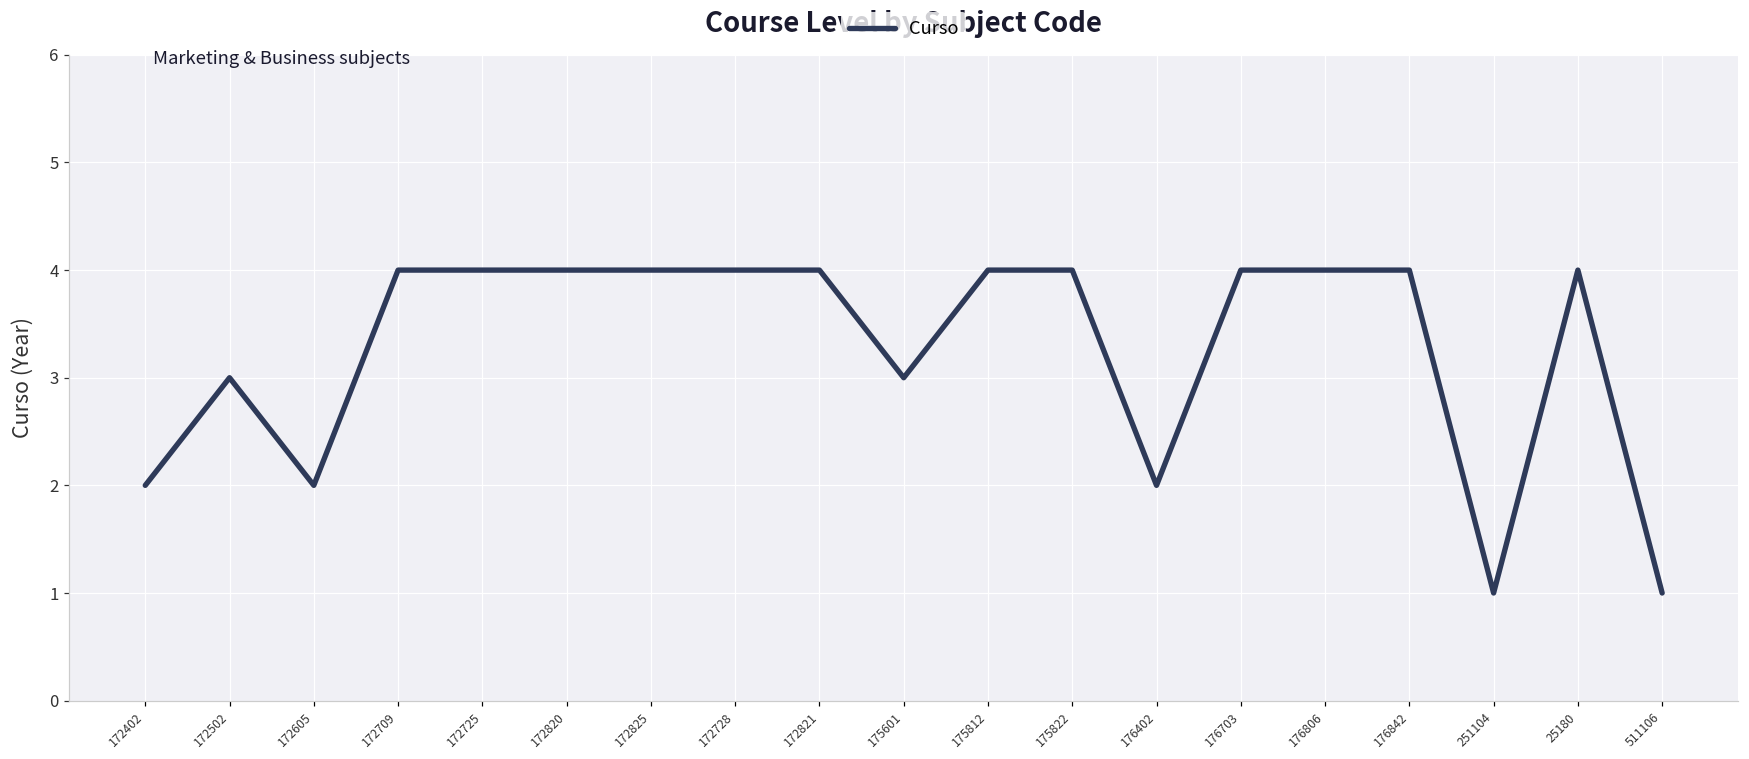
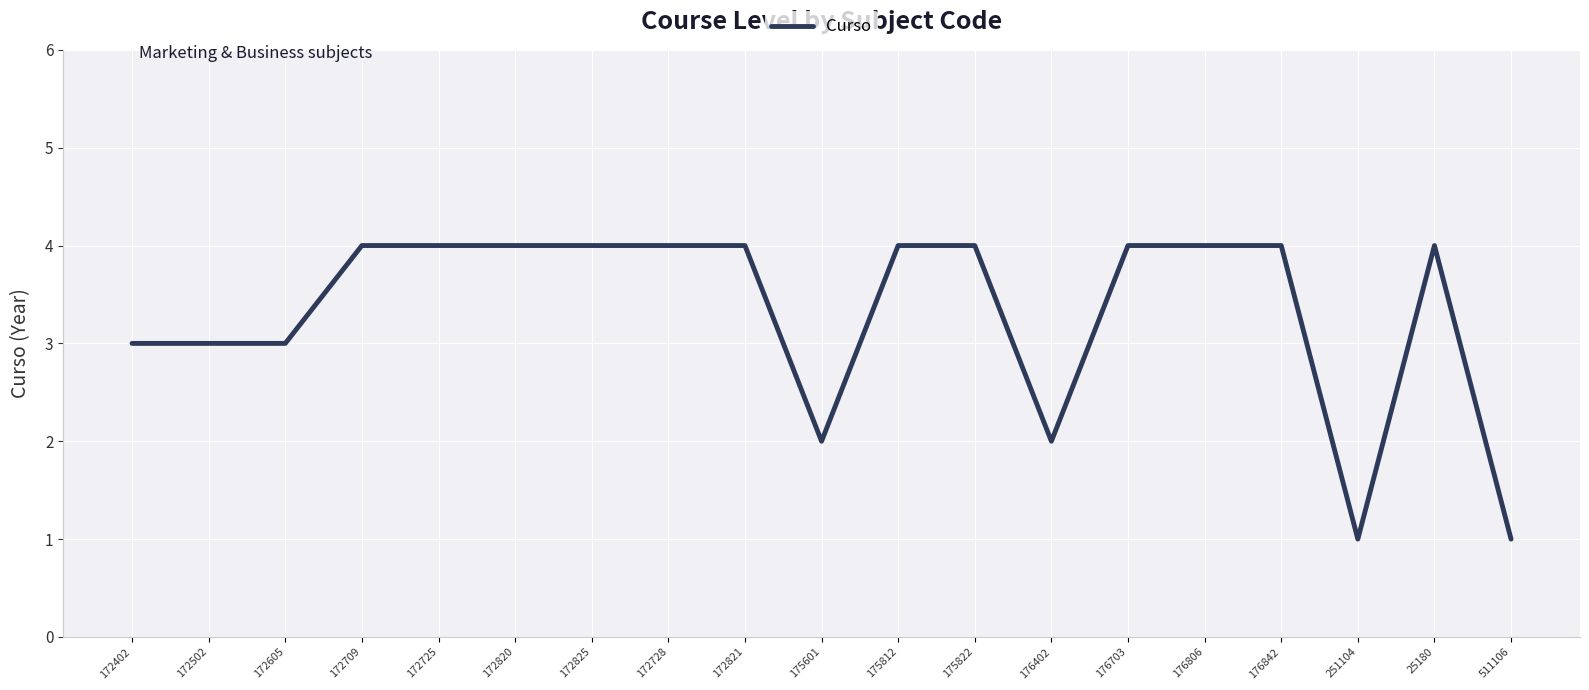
172402: 2 -> 3
172605: 2 -> 3
175601: 3 -> 2
